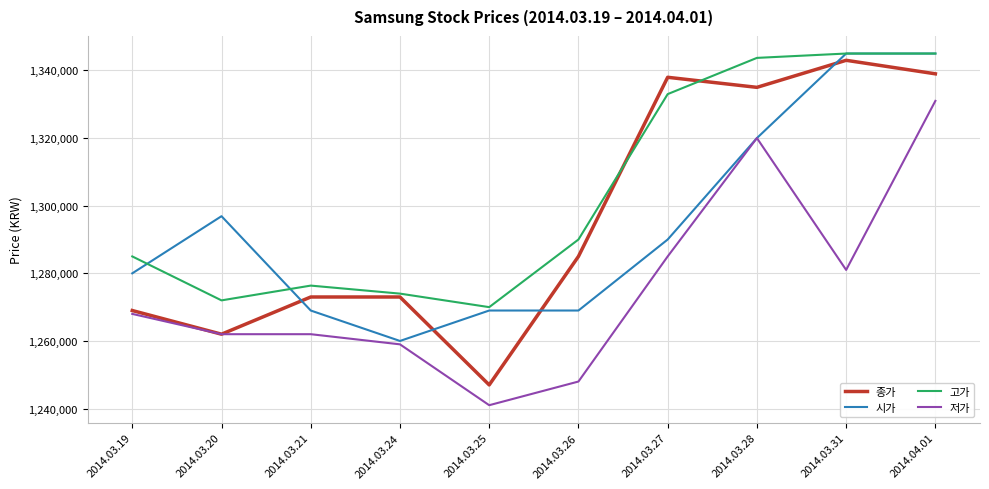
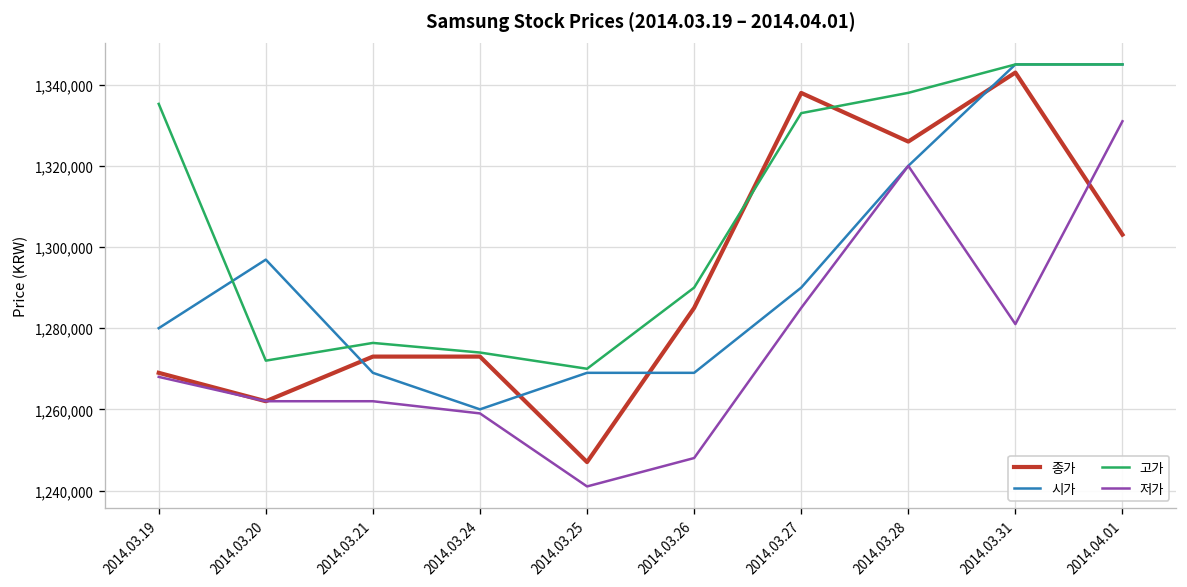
고가, 2014.03.19: 1,285,000 -> 1,335,000
종가, 2014.03.28: 1,335,000 -> 1,326,000
고가, 2014.03.28: 1,344,000 -> 1,338,000
종가, 2014.04.01: 1,339,000 -> 1,303,000
